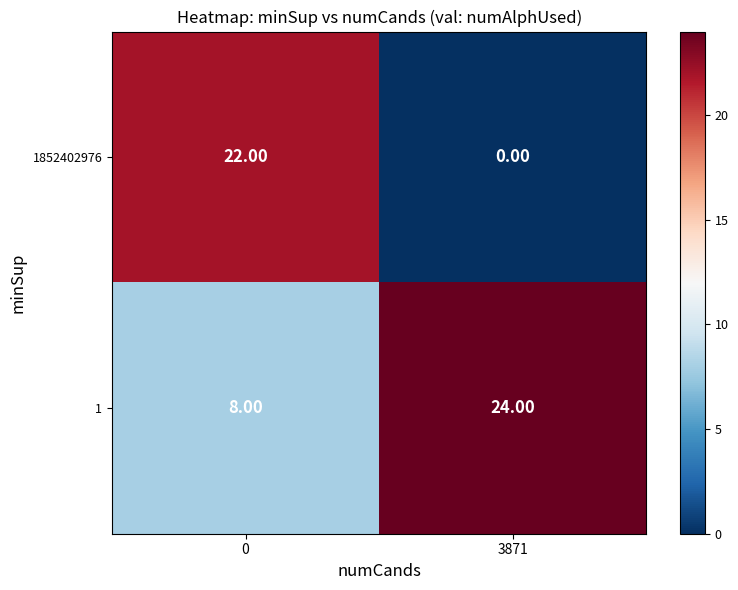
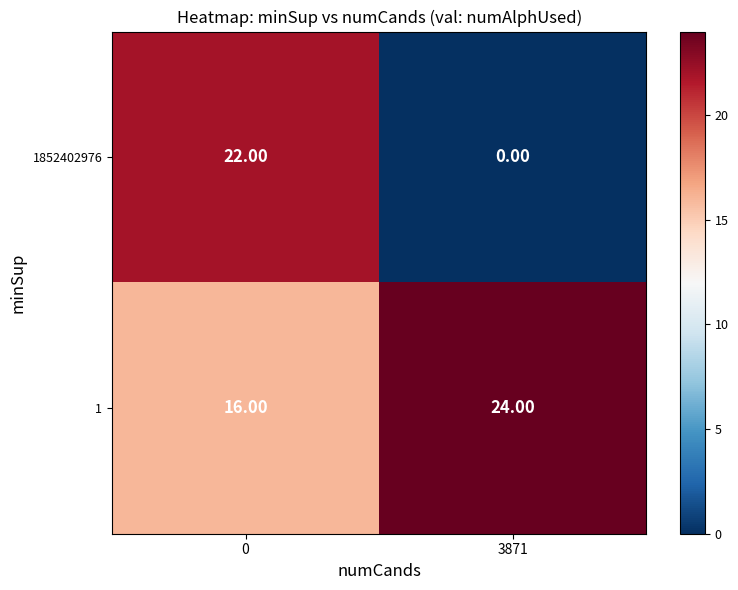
1, 0: 8.00 -> 16.00
